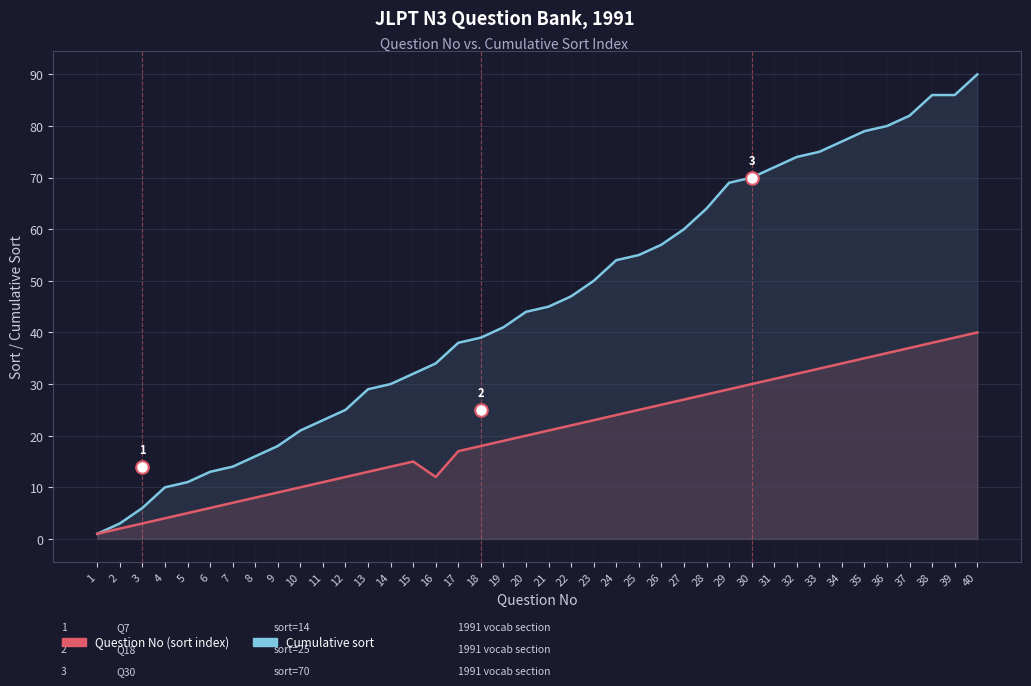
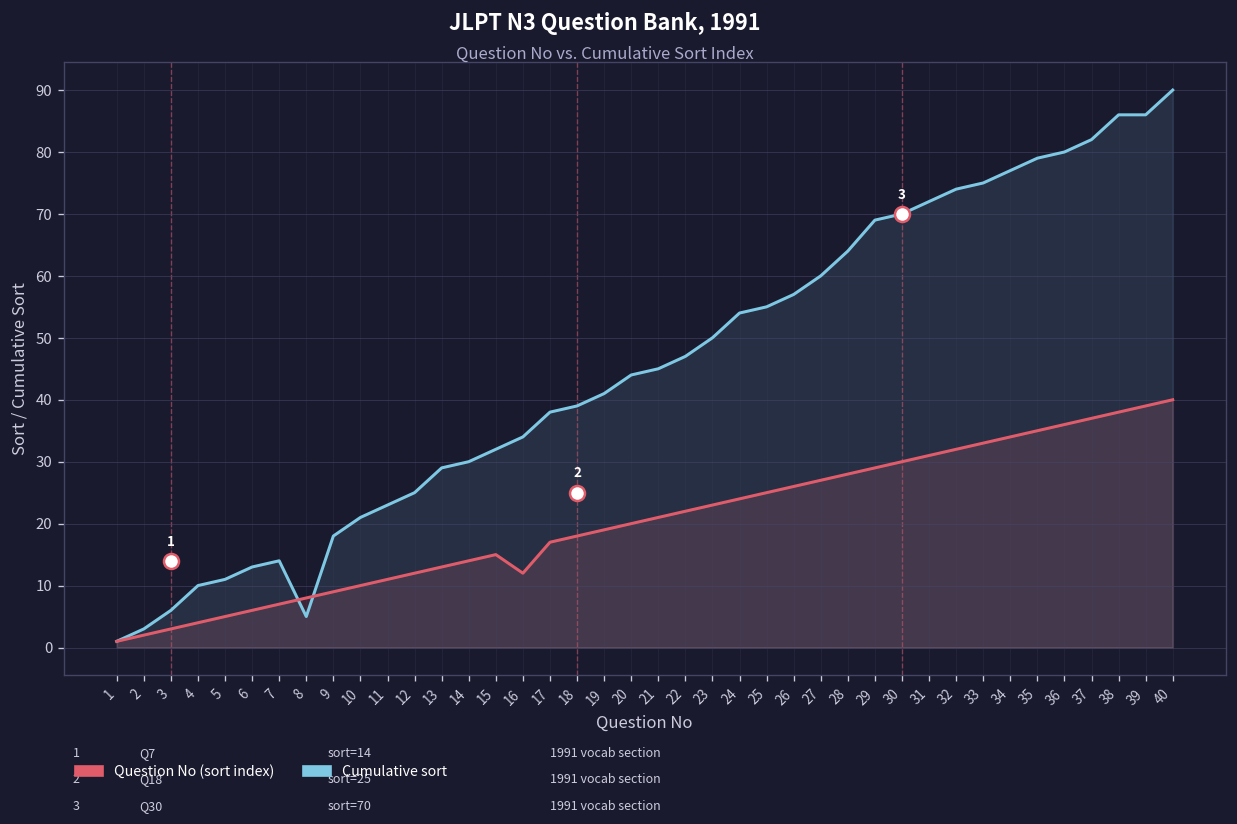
Cumulative sort, 8: 16 -> 5
